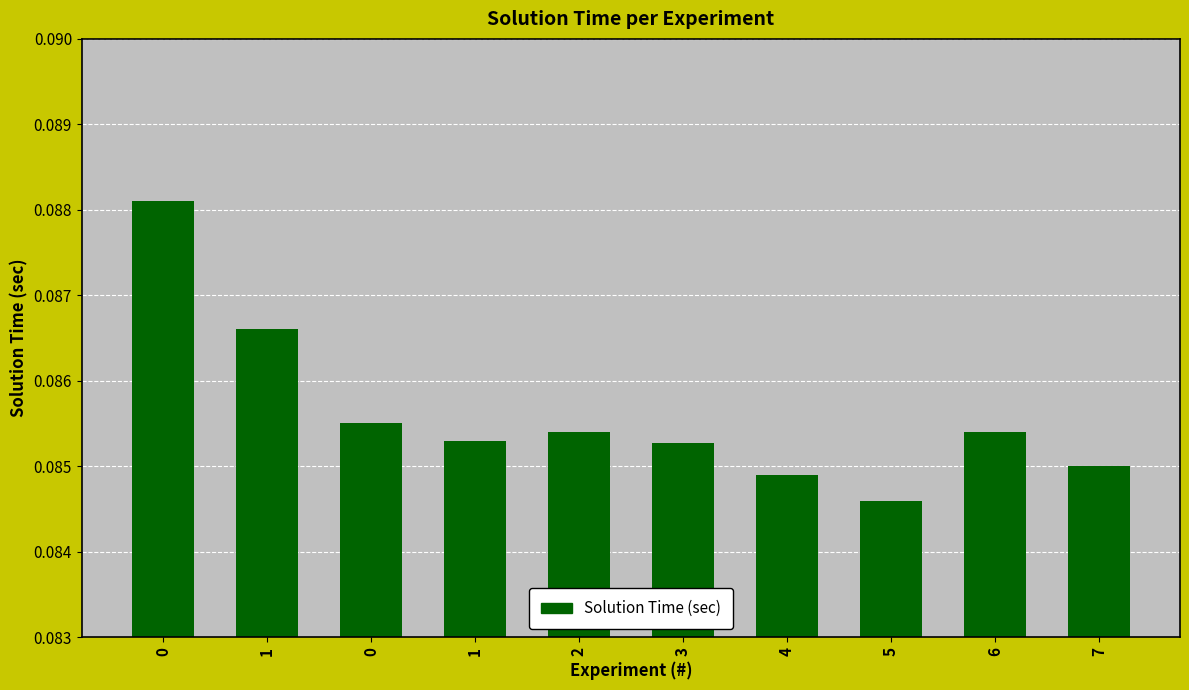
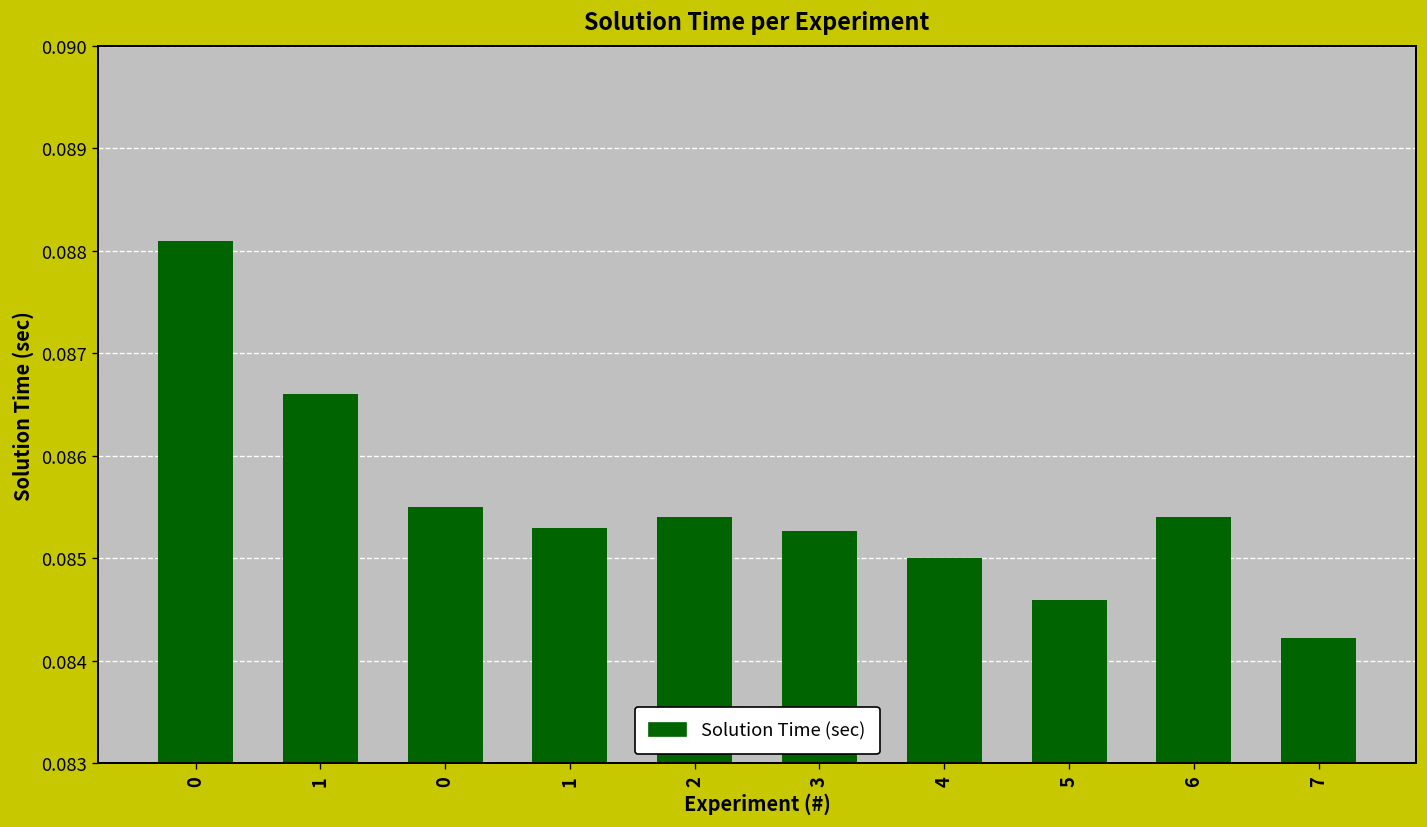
4: 0.0849 -> 0.0850
7: 0.0850 -> 0.0842
